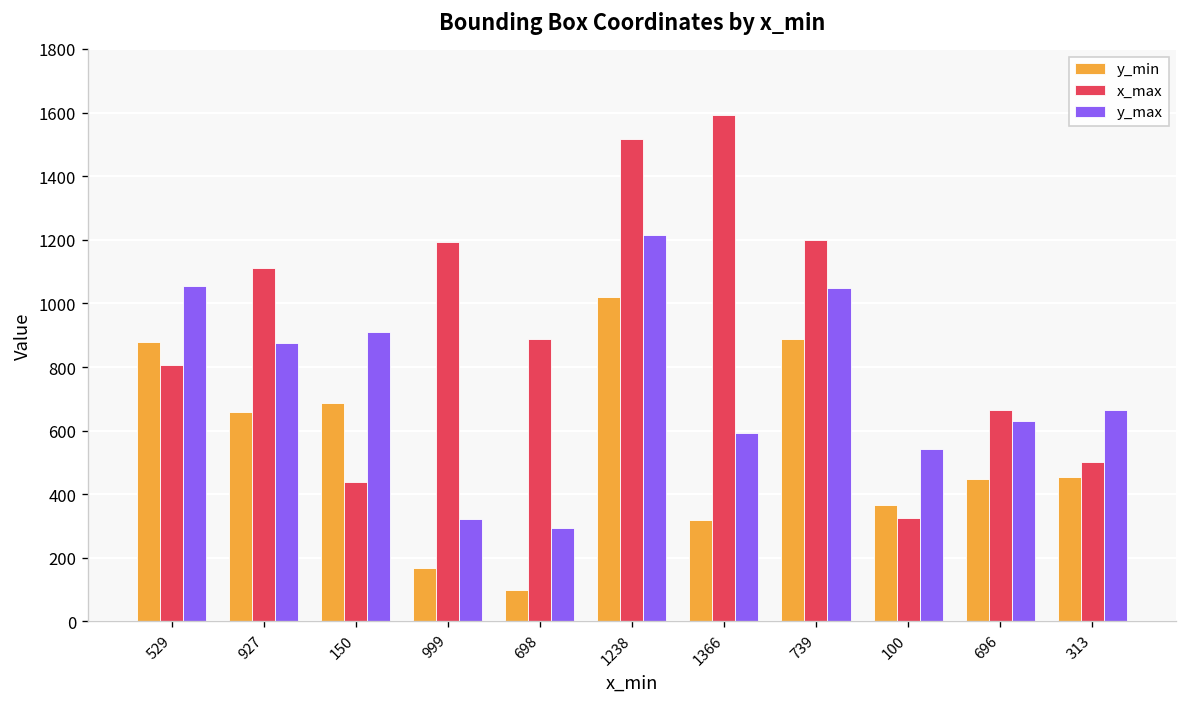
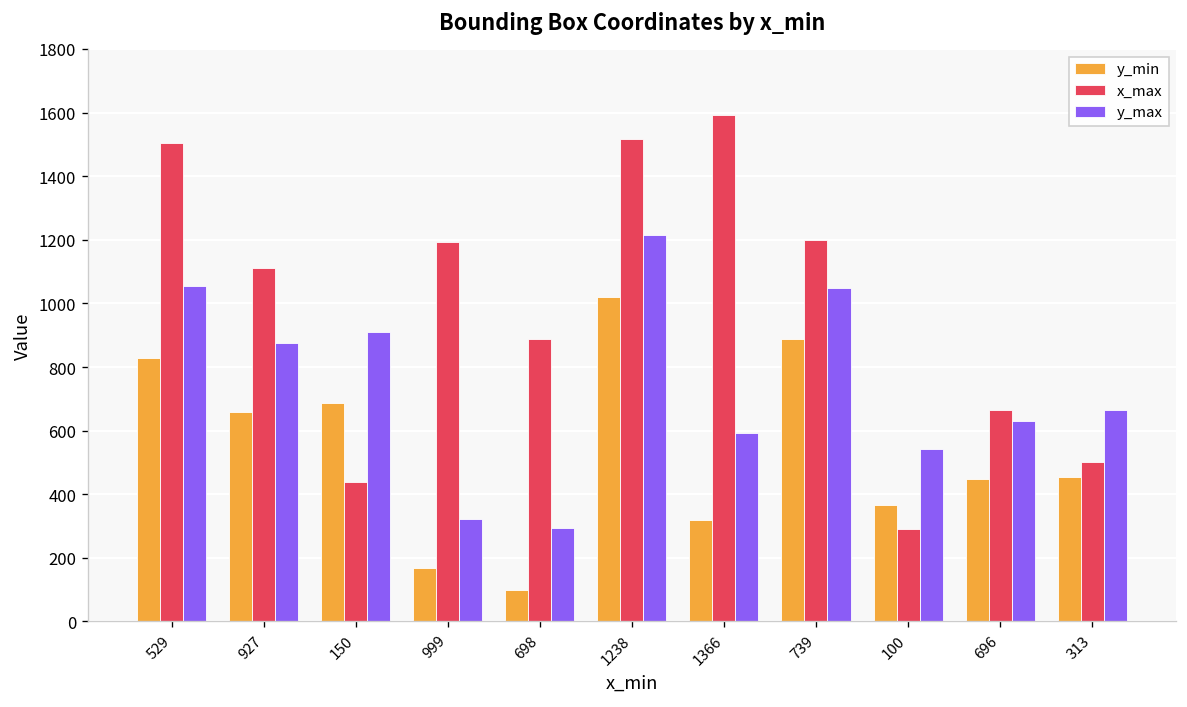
y_min, 529: 880 -> 830
x_max, 529: 810 -> 1500
x_max, 100: 320 -> 290
